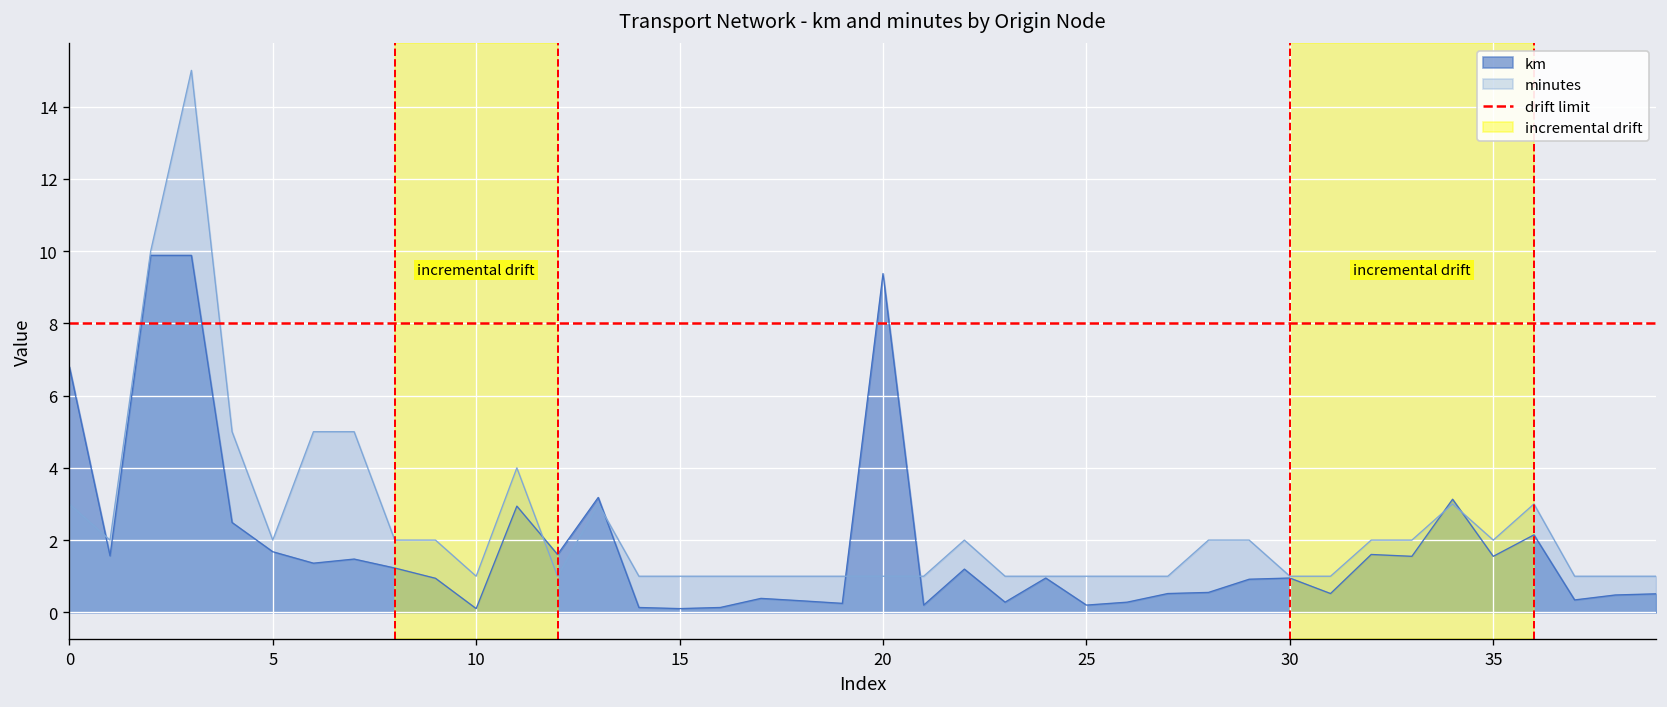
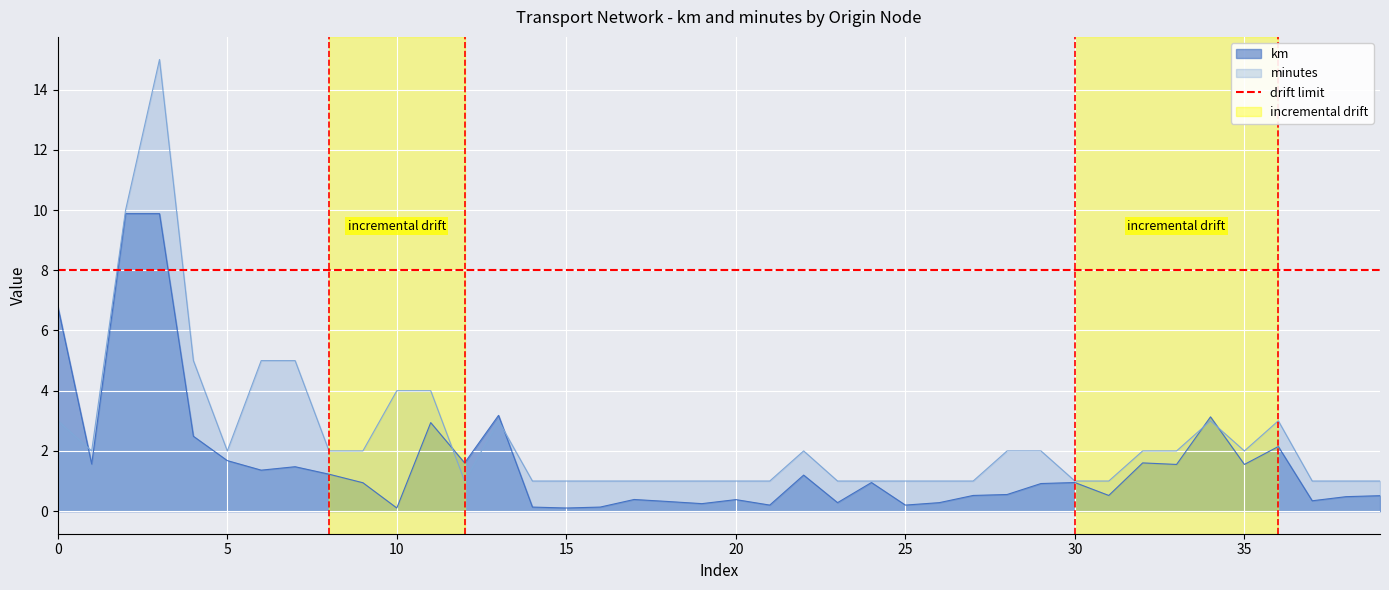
minutes, 10: 1 -> 4
km, 20: 9.4 -> 0.4
